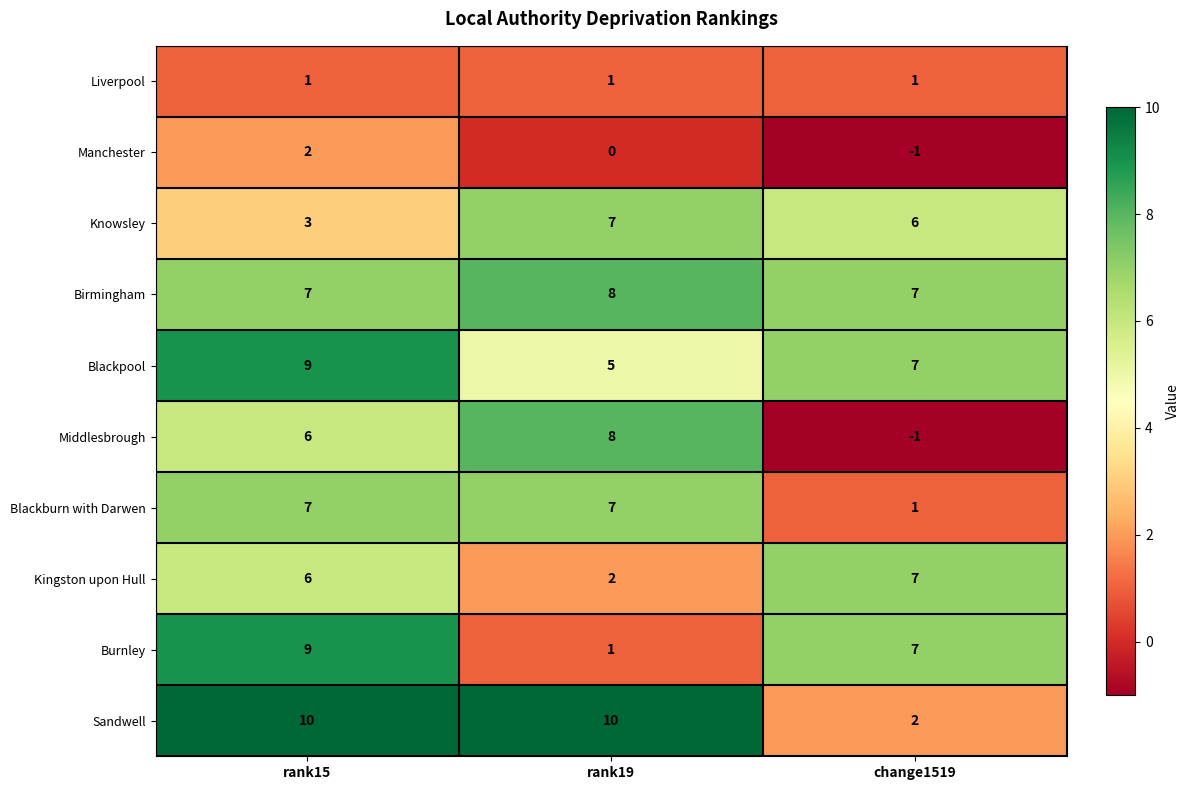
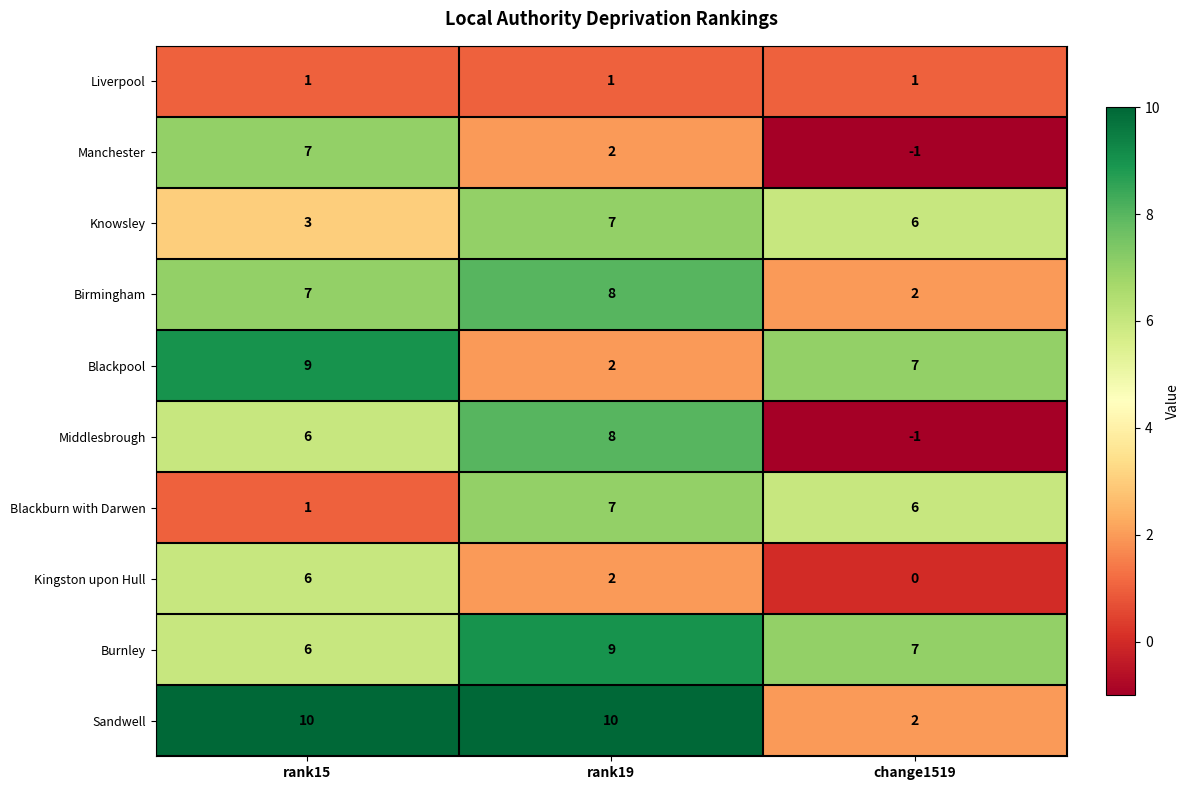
Manchester, rank15: 2 -> 7
Manchester, rank19: 0 -> 2
Birmingham, change1519: 7 -> 2
Blackpool, rank19: 5 -> 2
Blackburn with Darwen, rank15: 7 -> 1
Blackburn with Darwen, change1519: 1 -> 6
Kingston upon Hull, change1519: 7 -> 0
Burnley, rank15: 9 -> 6
Burnley, rank19: 1 -> 9
